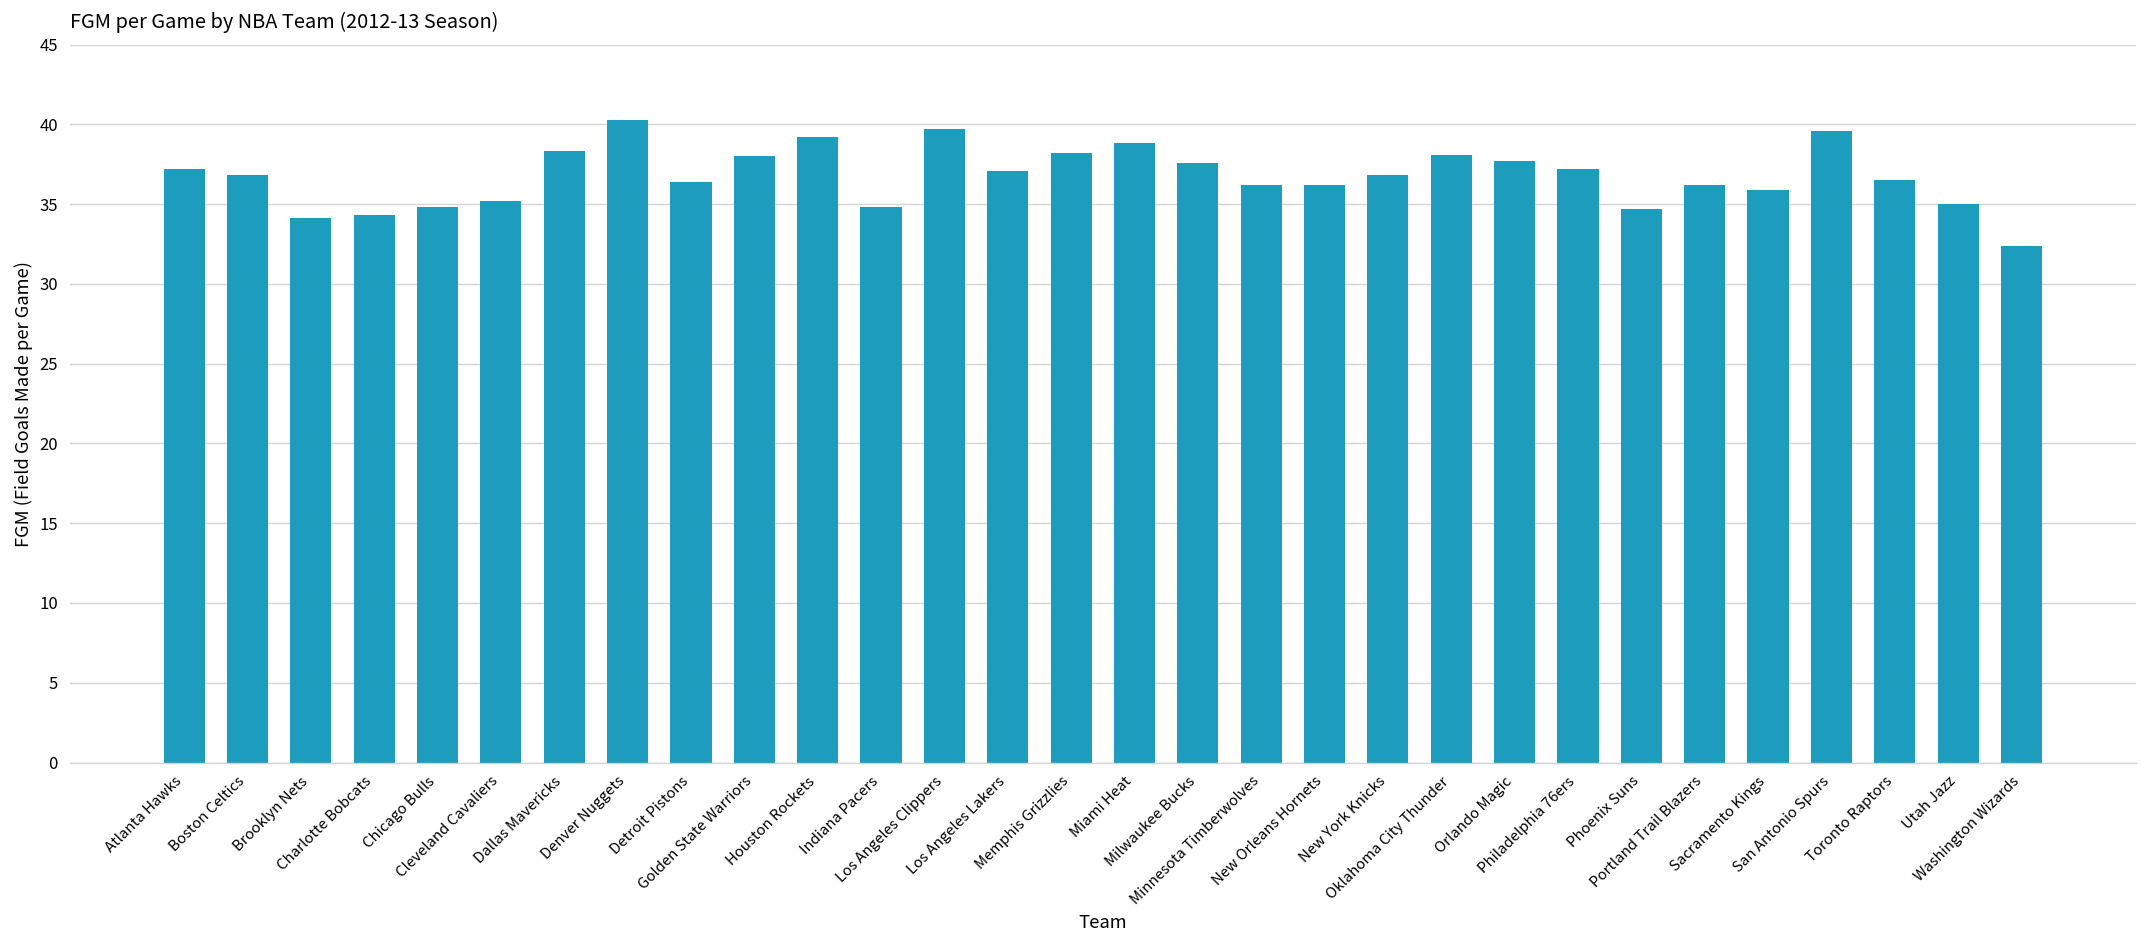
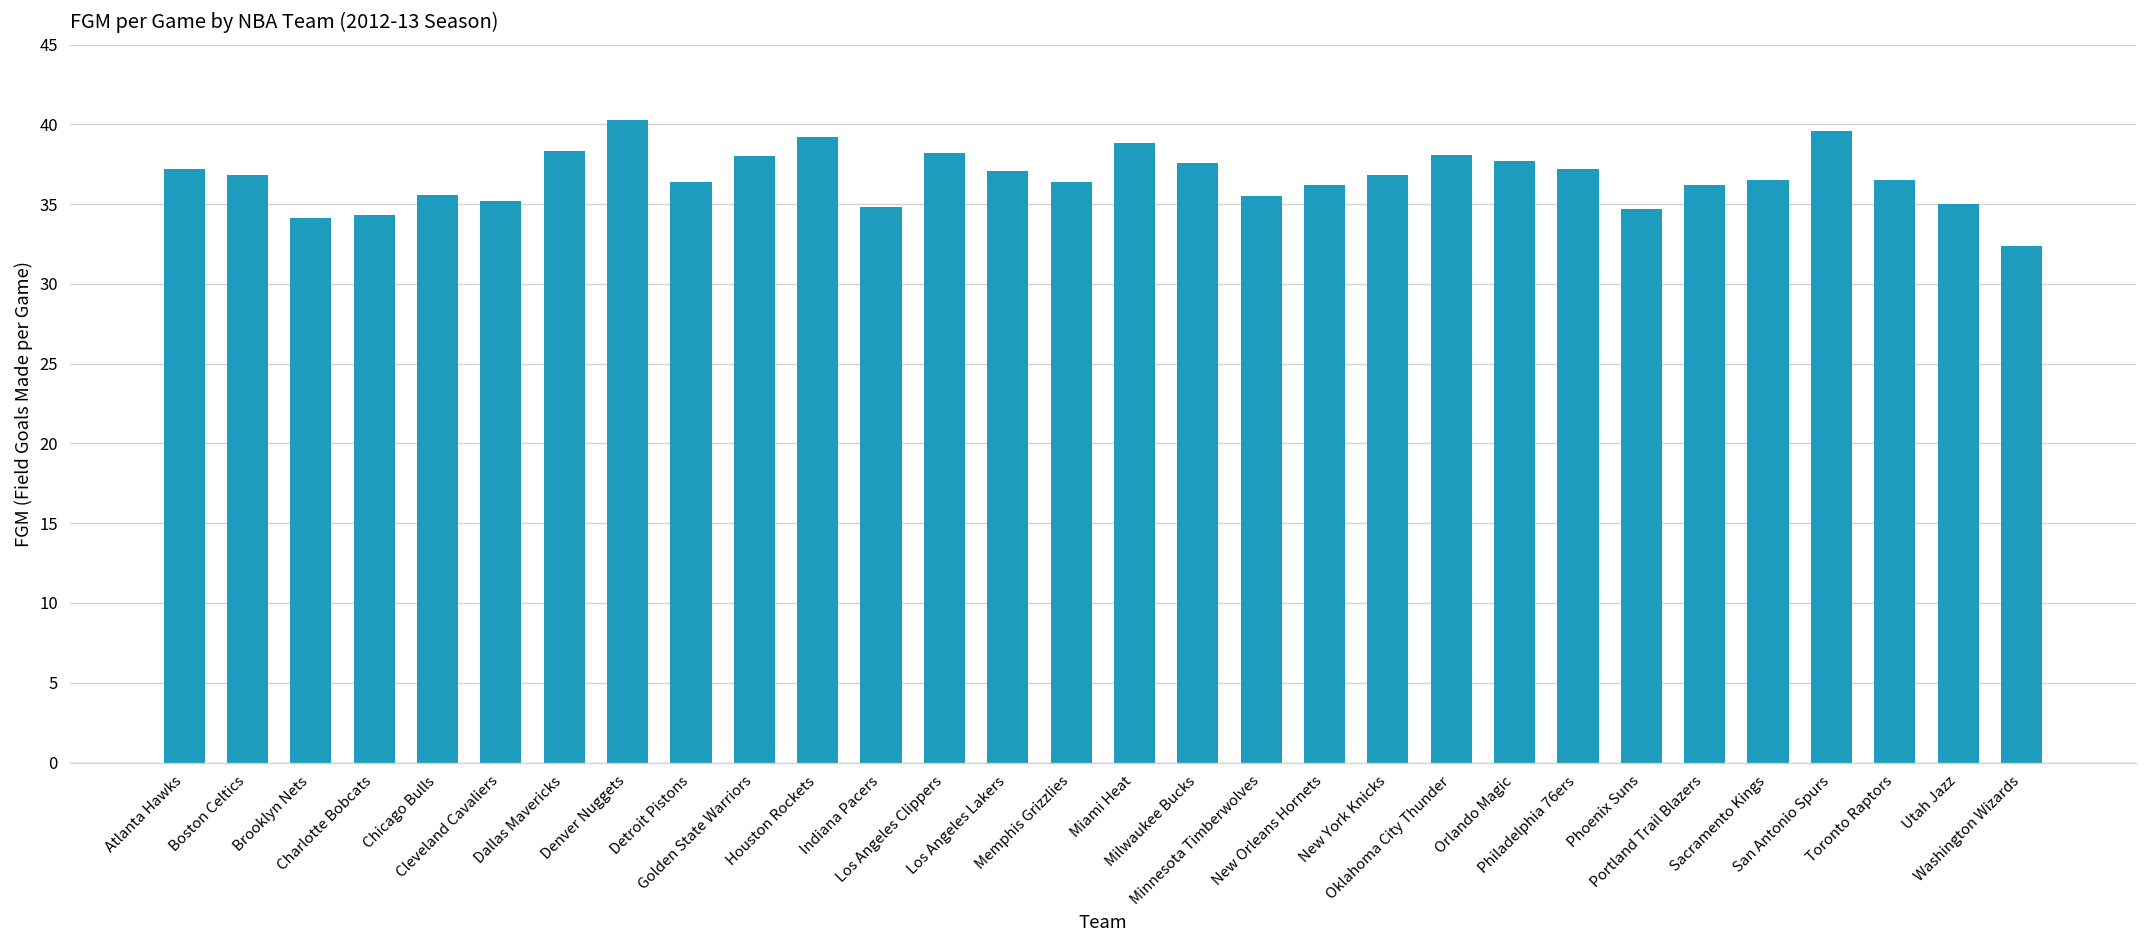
Chicago Bulls: 34.8 -> 35.6
Los Angeles Clippers: 39.7 -> 38.2
Memphis Grizzlies: 38.2 -> 36.4
Minnesota Timberwolves: 36.2 -> 35.5
Sacramento Kings: 35.9 -> 36.5
